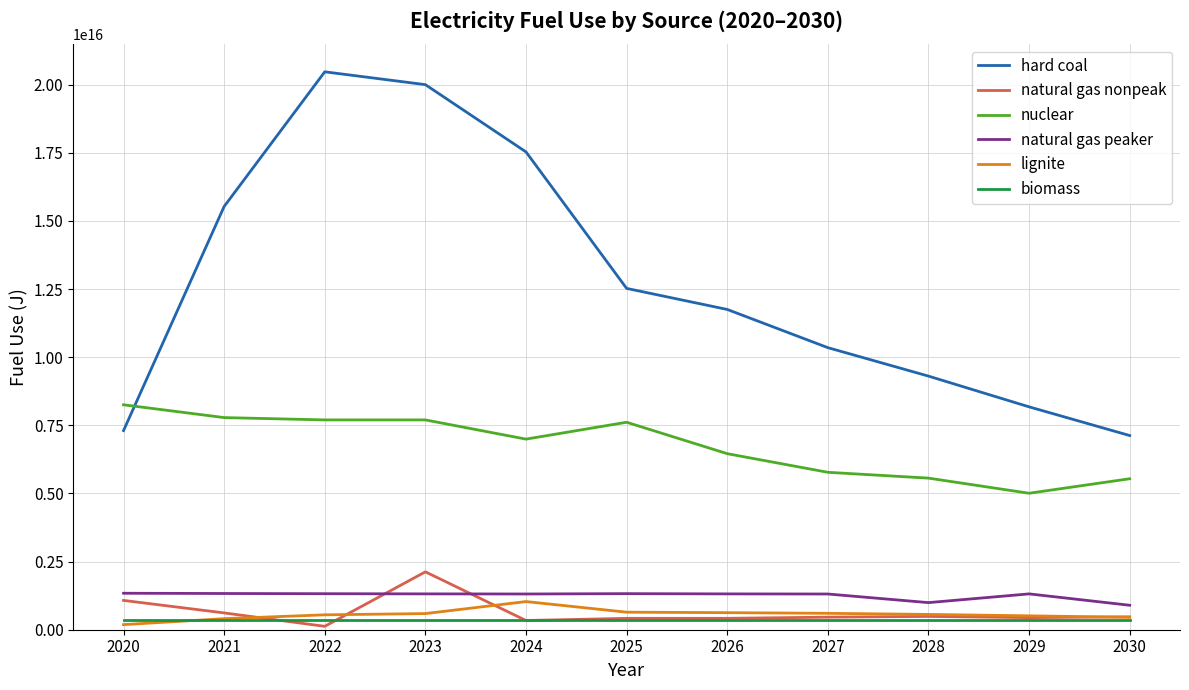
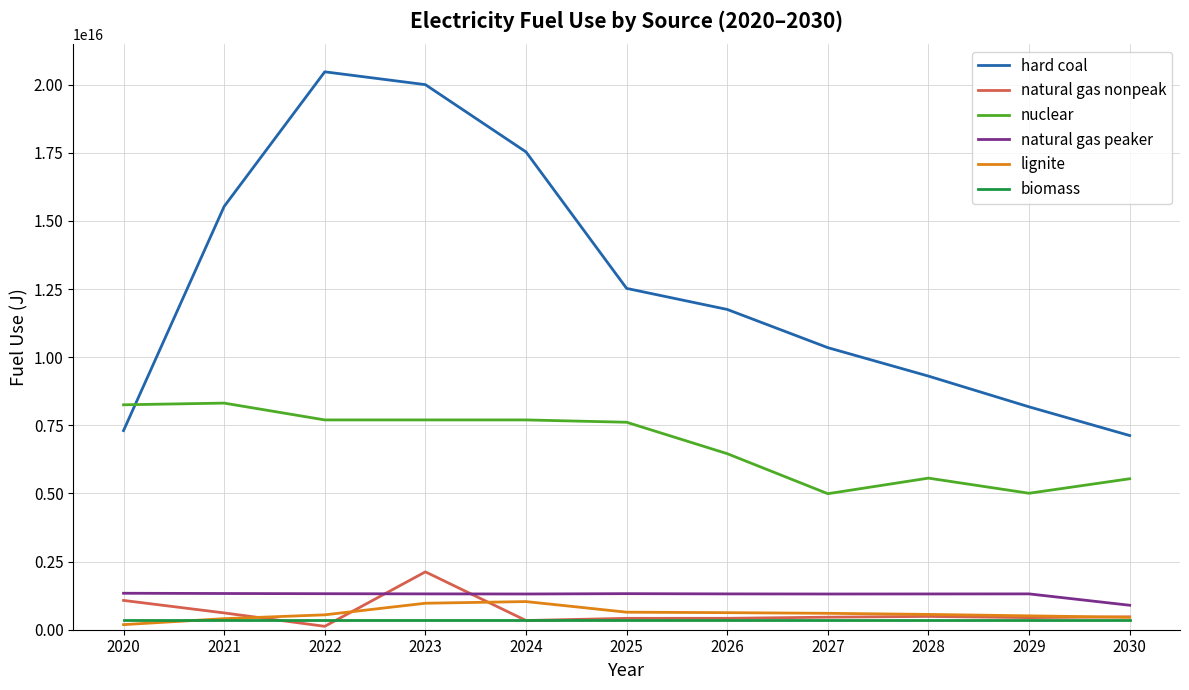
nuclear, 2021: 7800000000000000 -> 8300000000000000
lignite, 2023: 600000000000000 -> 1000000000000000
nuclear, 2024: 7000000000000000 -> 7700000000000000
nuclear, 2027: 5800000000000000 -> 5000000000000000
natural gas peaker, 2028: 1000000000000000 -> 1300000000000000
